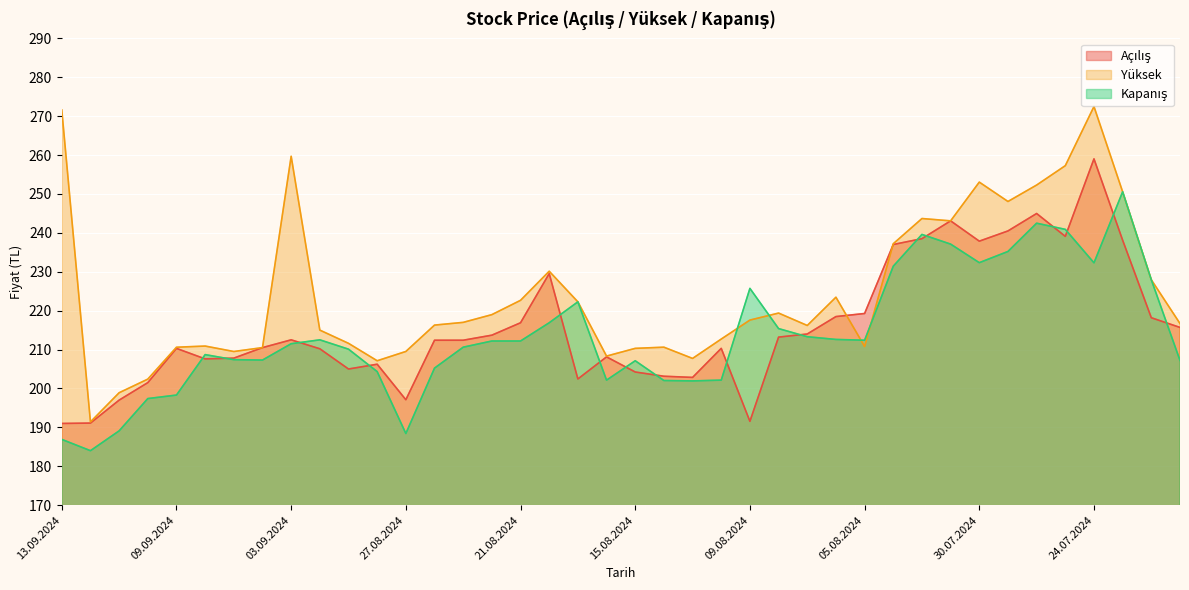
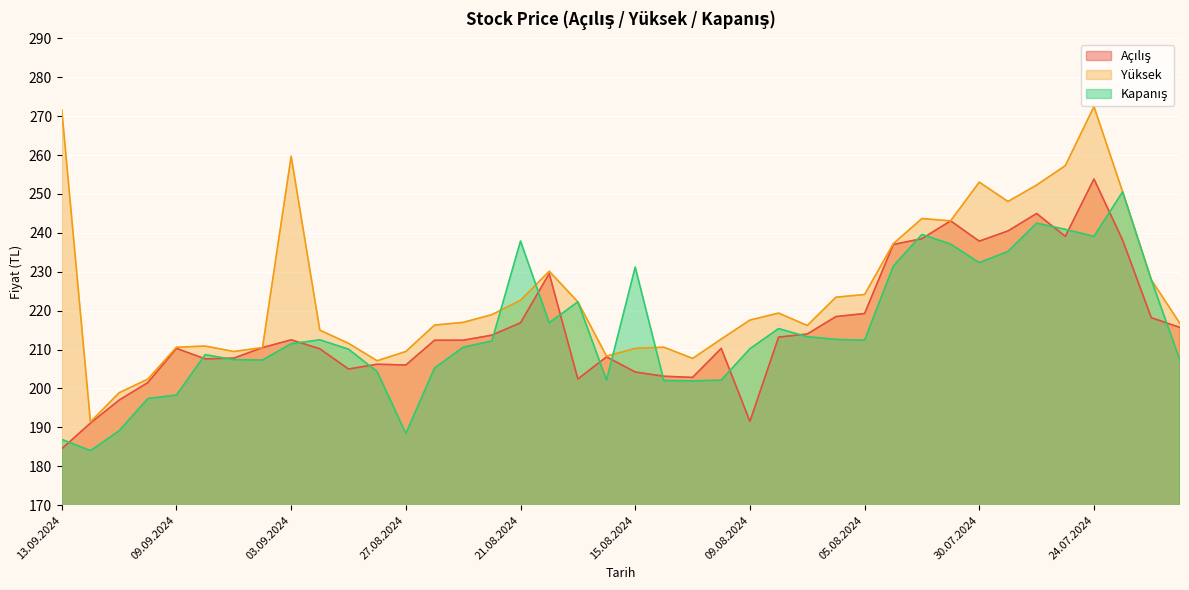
Açılış, 13.09.2024: 191 -> 185
Açılış, 27.08.2024: 197 -> 206
Kapanış, 21.08.2024: 212 -> 238
Kapanış, 15.08.2024: 207 -> 231
Kapanış, 09.08.2024: 226 -> 210
Yüksek, 05.08.2024: 211 -> 224
Açılış, 24.07.2024: 259 -> 254
Kapanış, 24.07.2024: 232 -> 239
